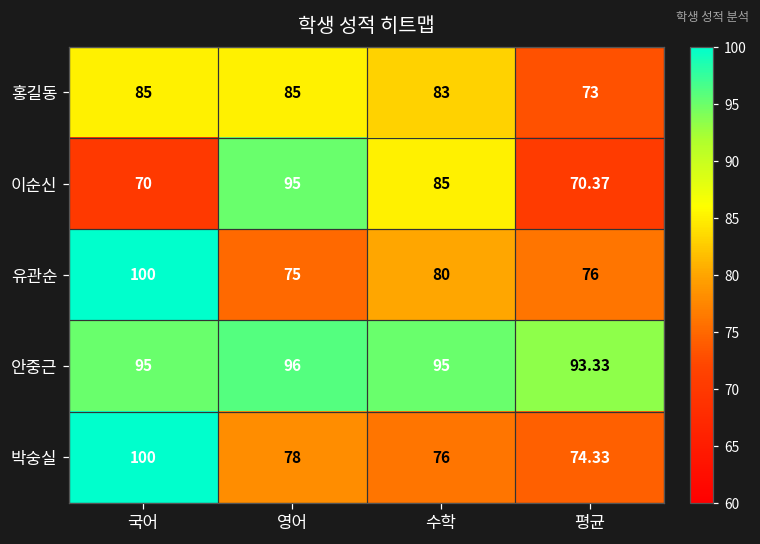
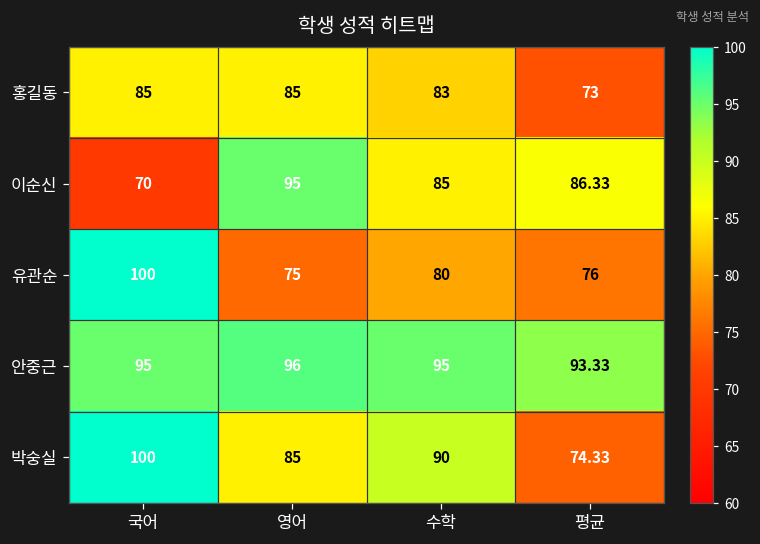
이순신, 평균: 70.37 -> 86.33
박숭실, 영어: 78 -> 85
박숭실, 수학: 76 -> 90
